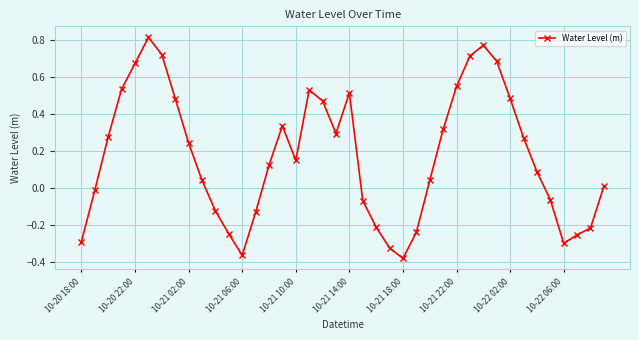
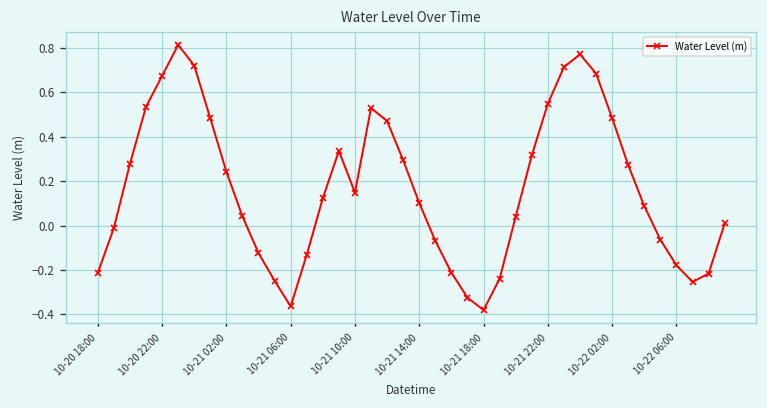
10-20 18:00: -0.29 -> -0.21
10-21 14:00: 0.51 -> 0.10
10-22 06:00: -0.30 -> -0.18
